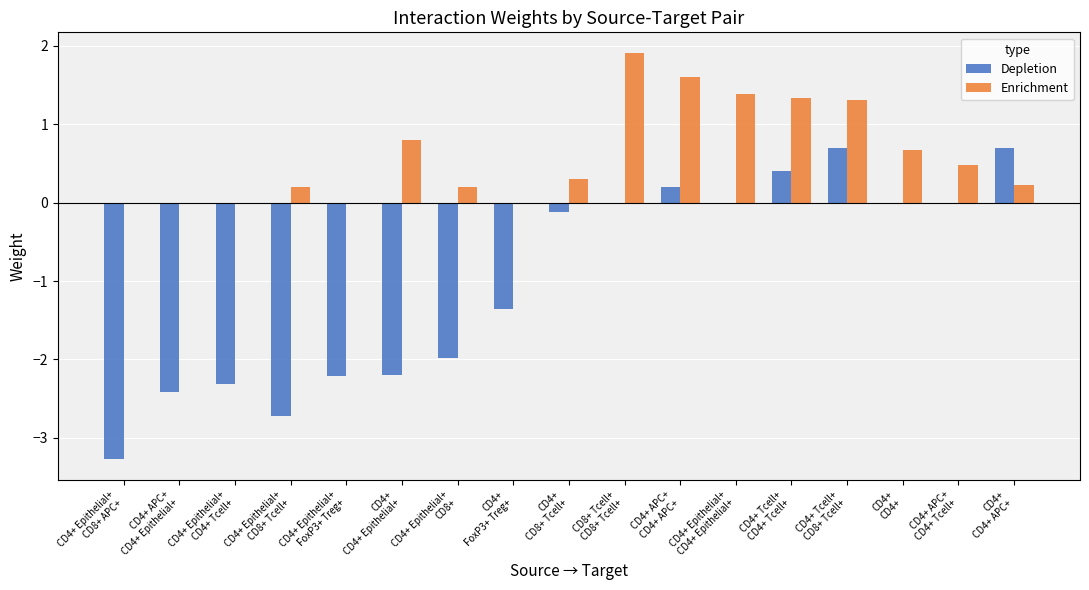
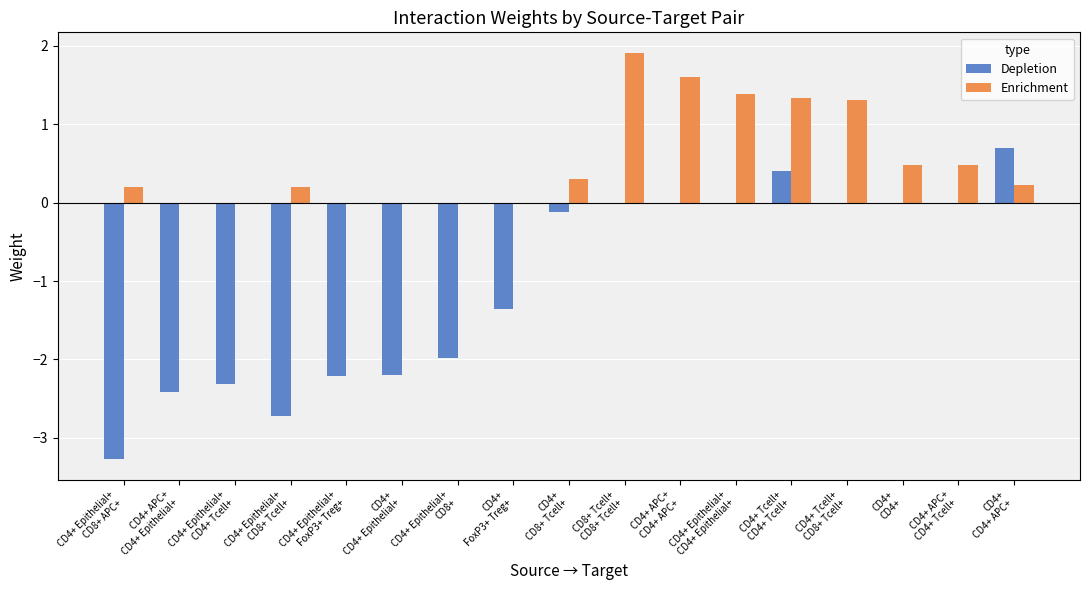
Enrichment, CD4+ Epithelial+ CD8+ APC+: 0.0 -> 0.2
Enrichment, CD4+ CD4+ Epithelial+: 0.8 -> 0.0
Enrichment, CD4+ Epithelial+ CD8+: 0.2 -> 0.0
Depletion, CD4+ APC+ CD4+ APC+: 0.2 -> 0.0
Depletion, CD4+ Tcell+ CD8+ Tcell+: 0.7 -> 0.0
Enrichment, CD4+ CD4+: 0.7 -> 0.5
